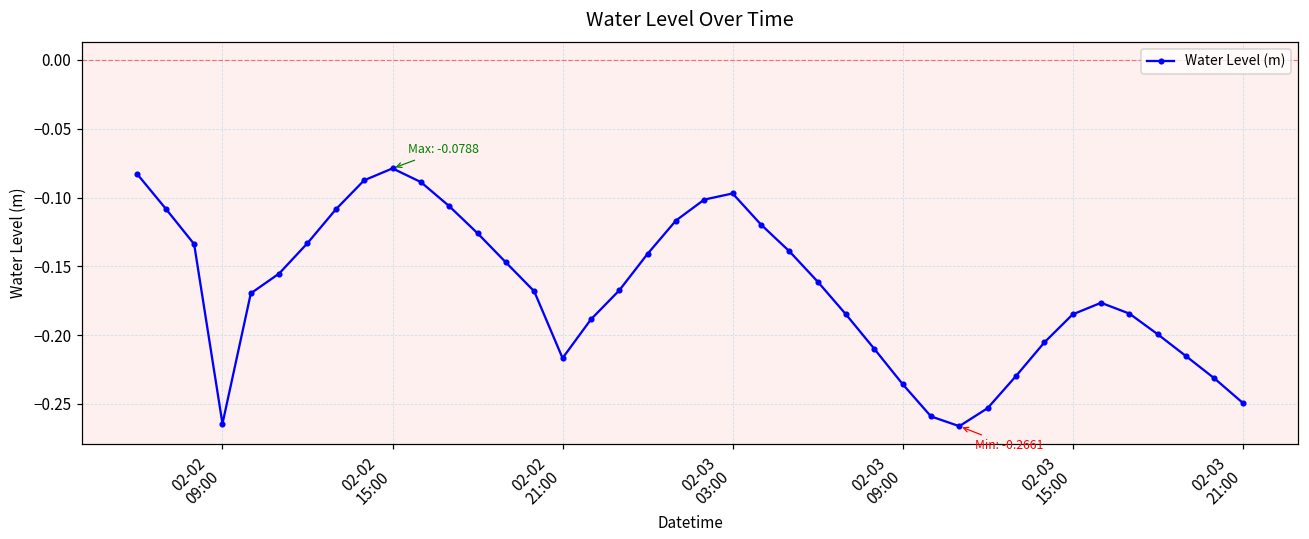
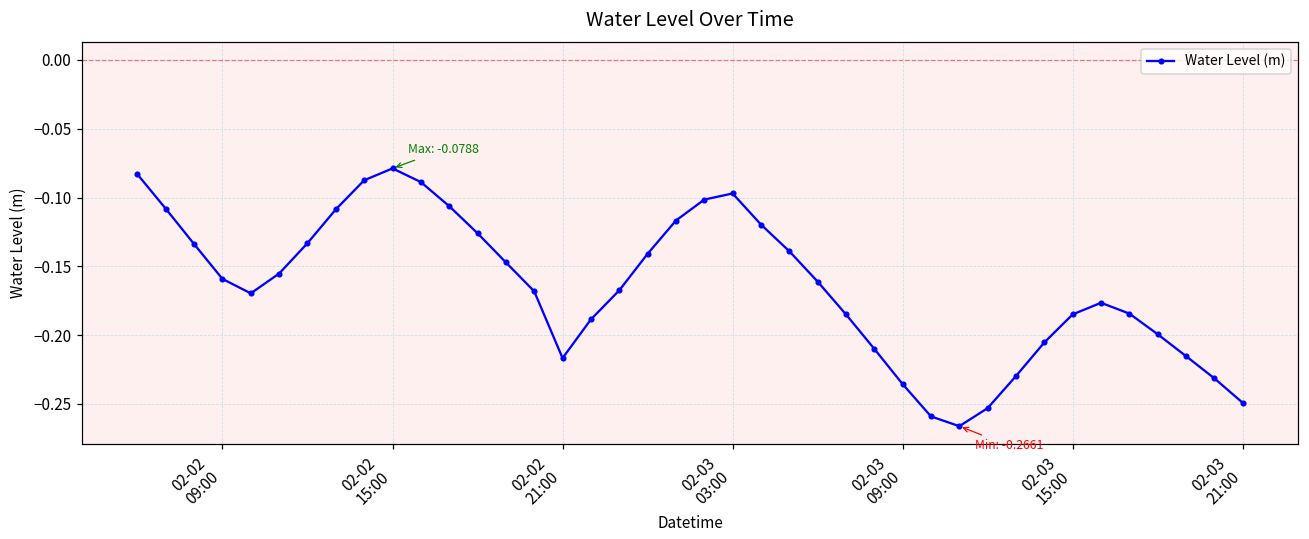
02-02 09:00: -0.264 -> -0.159
